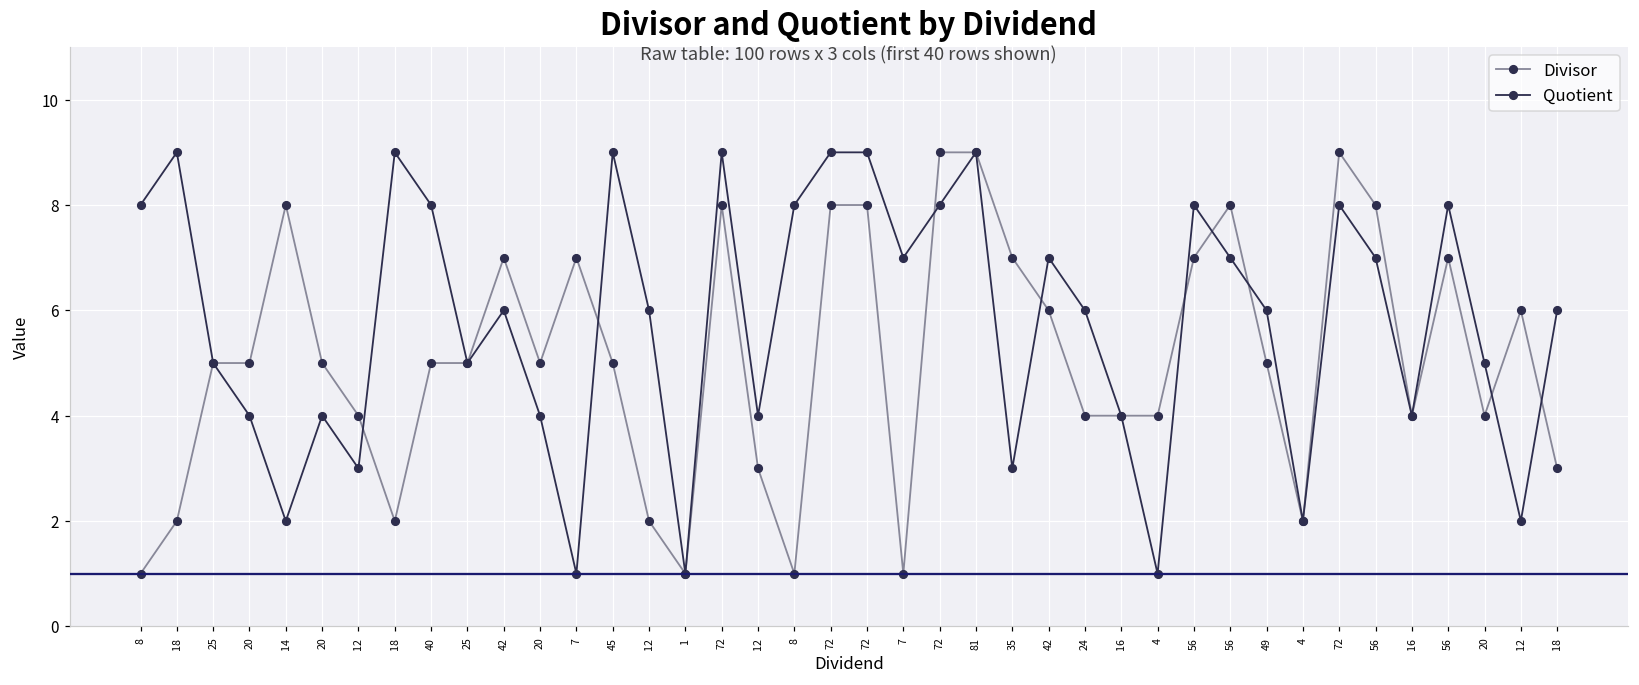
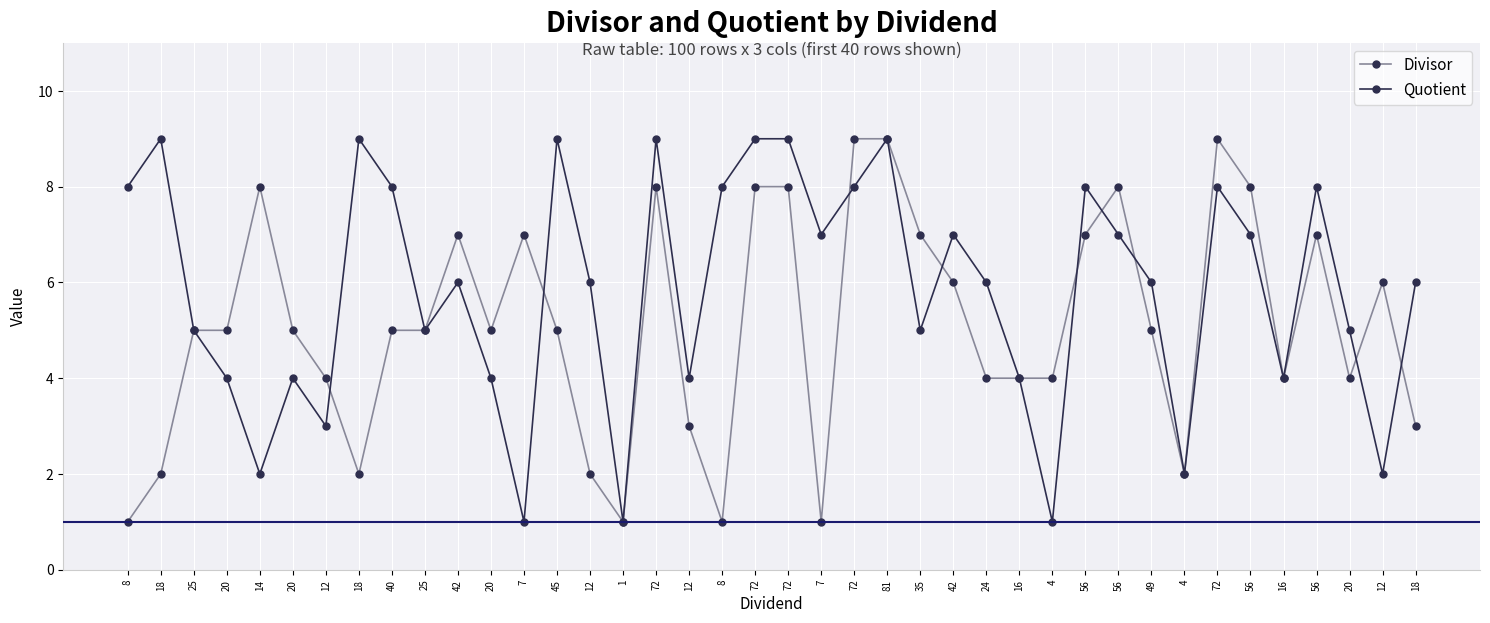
Quotient, 35: 3 -> 5
